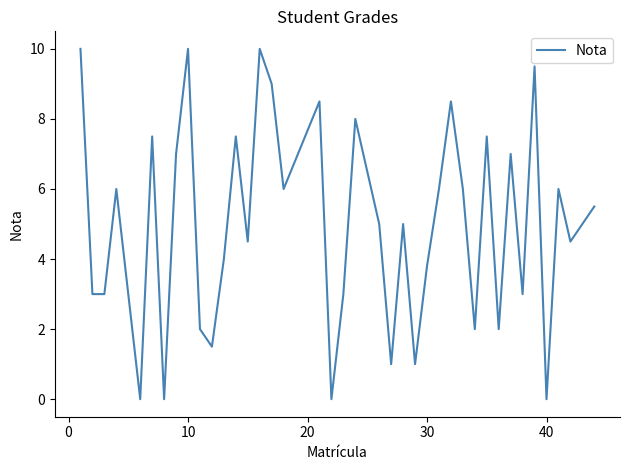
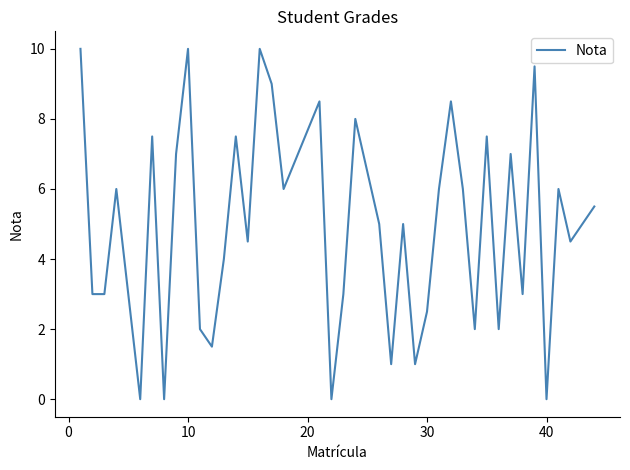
30: 3.8 -> 2.5
